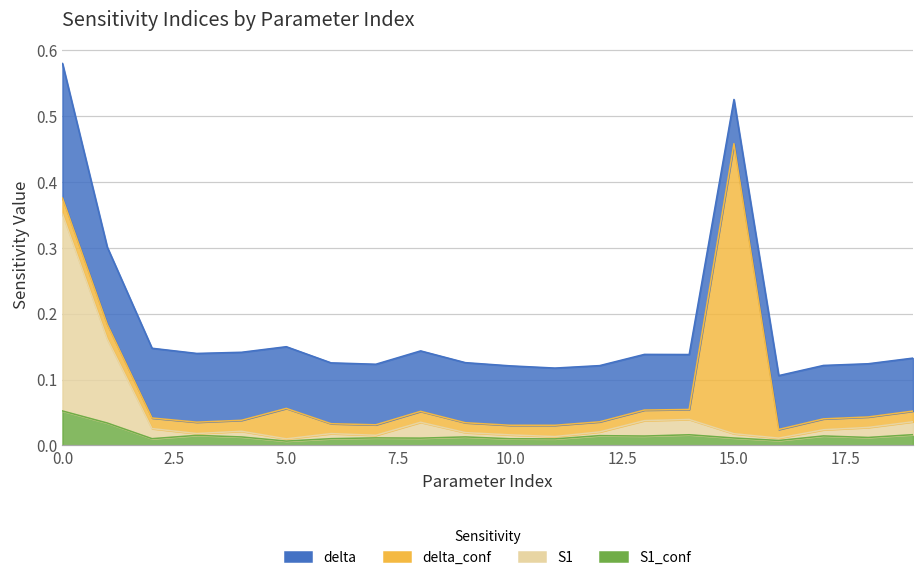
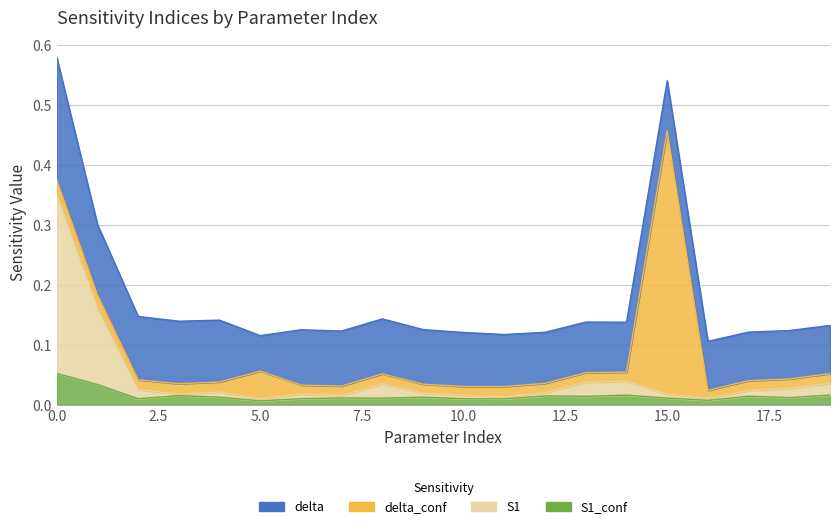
delta, 5.0: 0.09 -> 0.06
delta, 15.0: 0.07 -> 0.08
